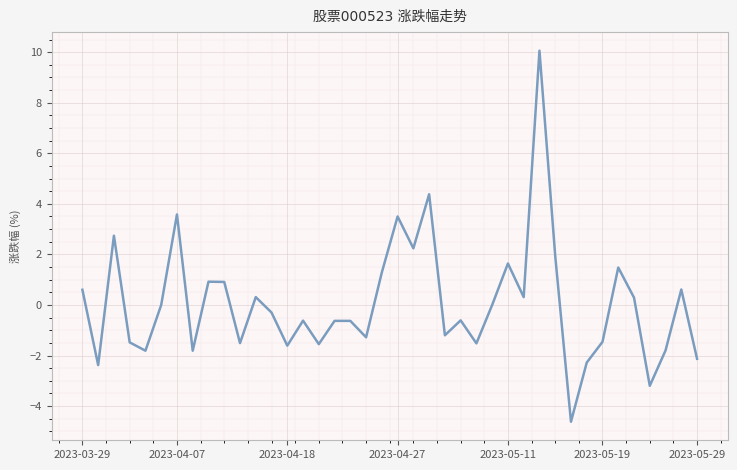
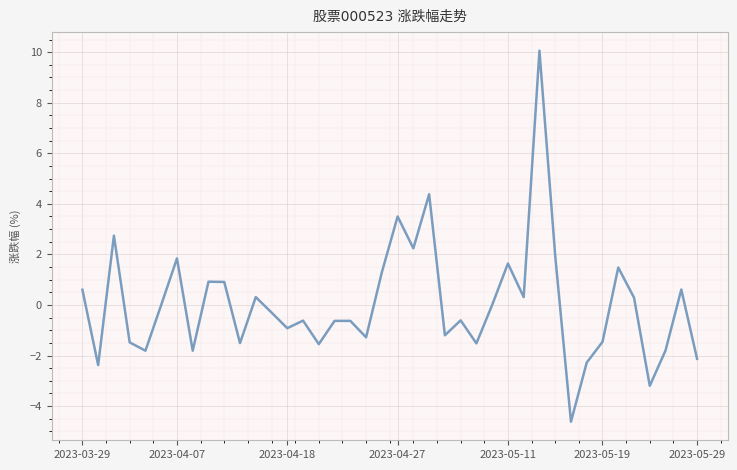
2023-04-07: 3.6 -> 1.8
2023-04-18: -1.6 -> -0.9
